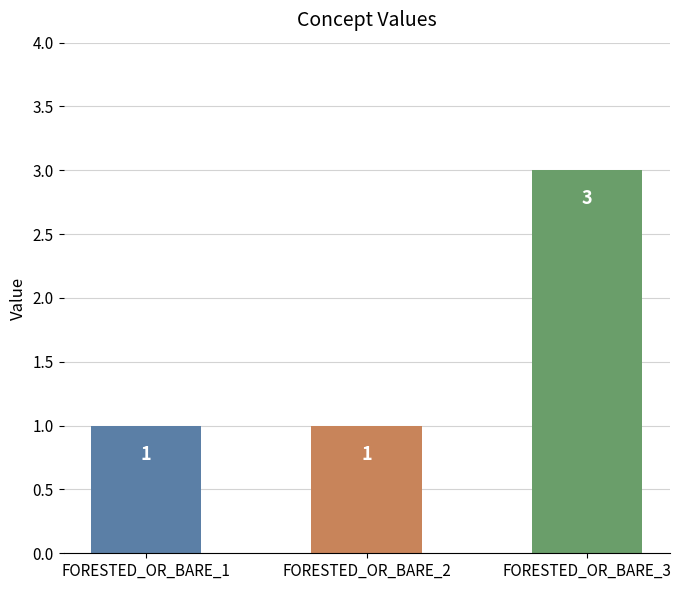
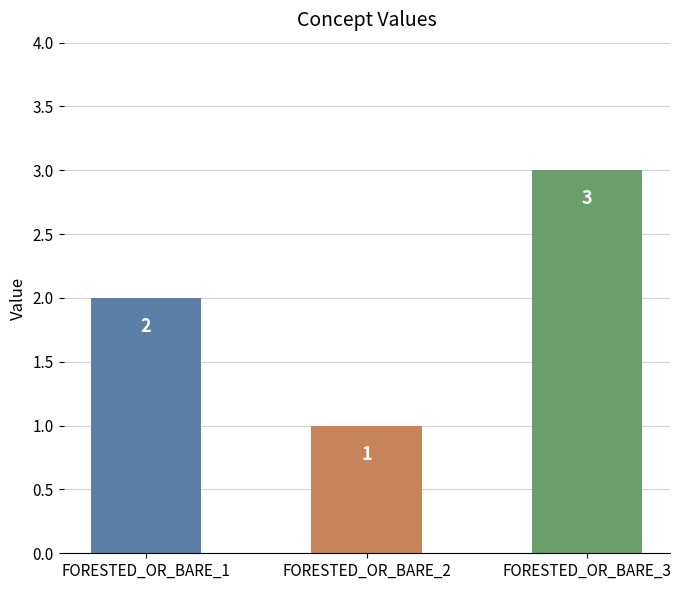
FORESTED_OR_BARE_1: 1 -> 2
